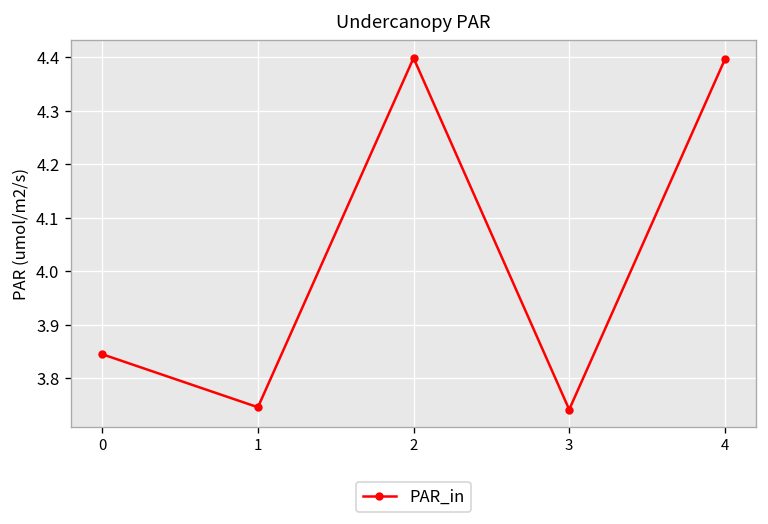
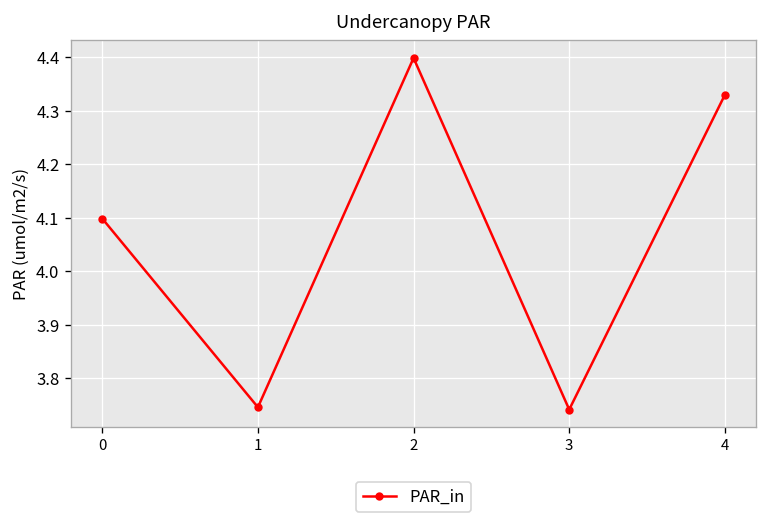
0: 3.84 -> 4.10
4: 4.40 -> 4.33
